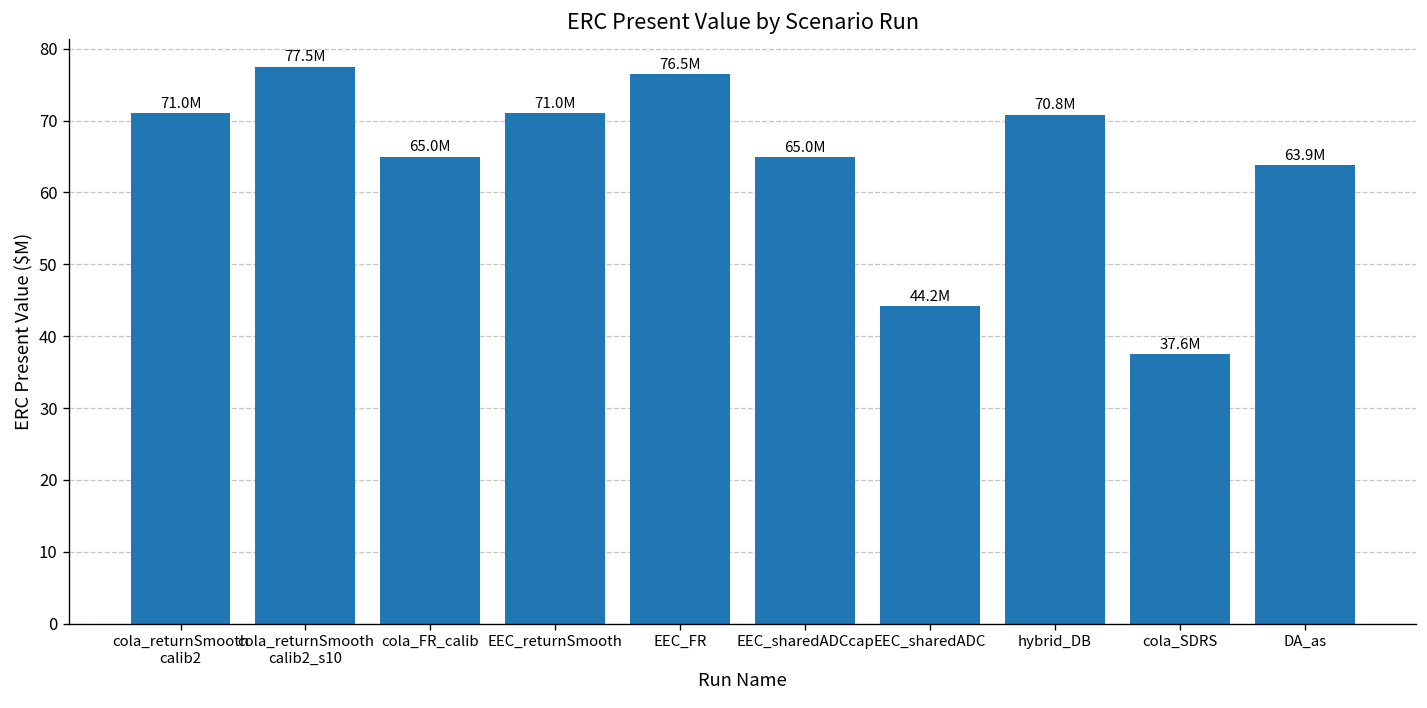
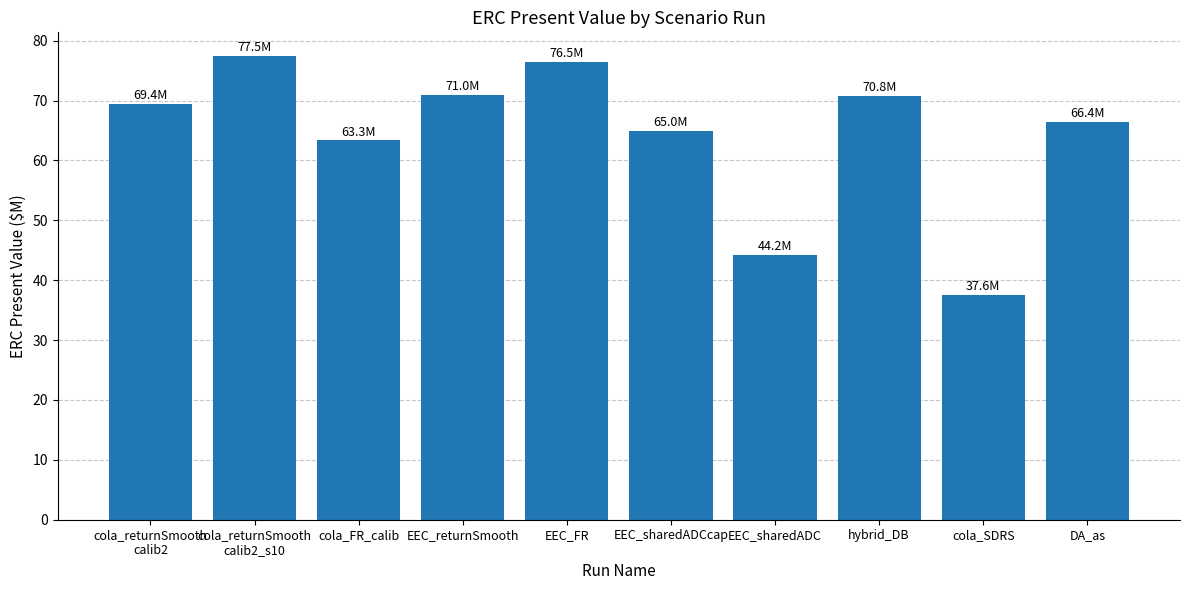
cola_returnSmooth calib2: 71.0M -> 69.4M
cola_FR_calib: 65.0M -> 63.3M
DA_as: 63.9M -> 66.4M
